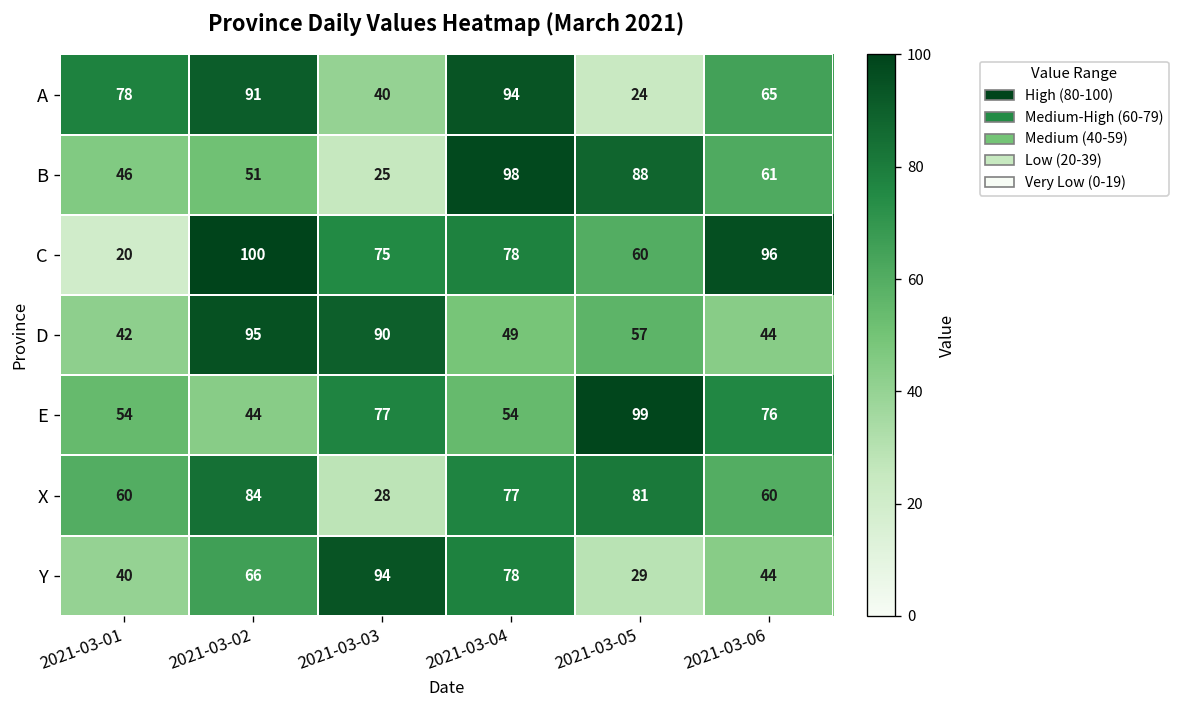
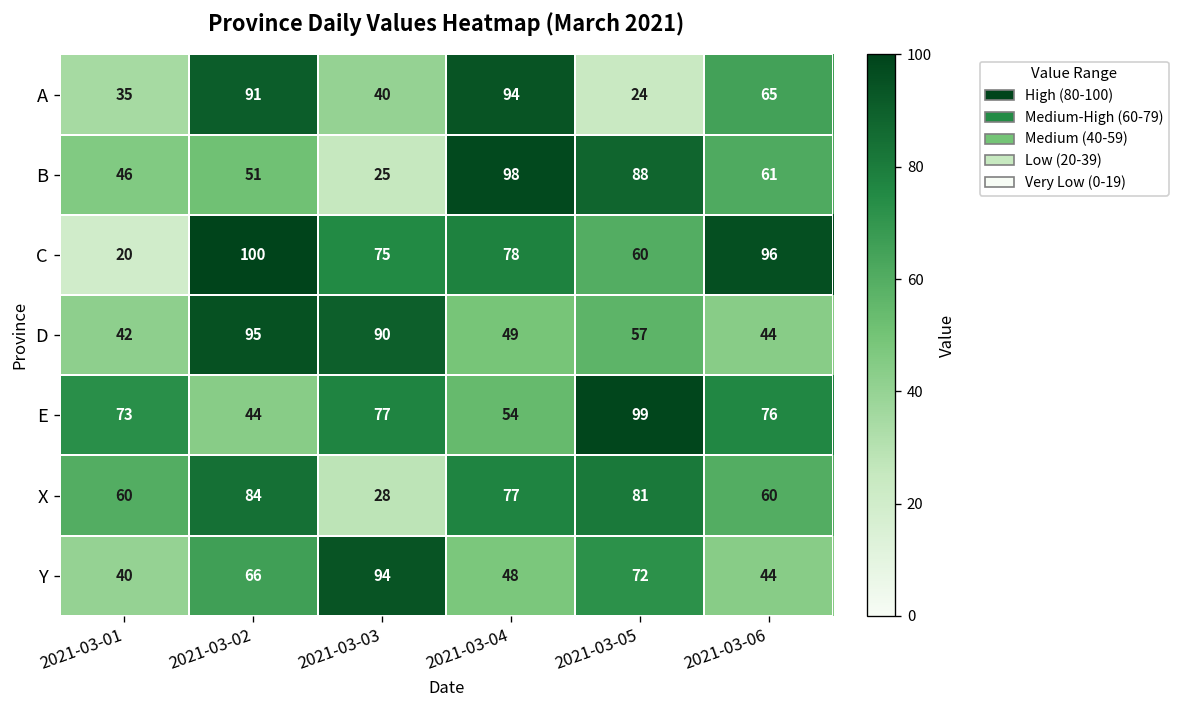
A, 2021-03-01: 78 -> 35
E, 2021-03-01: 54 -> 73
Y, 2021-03-04: 78 -> 48
Y, 2021-03-05: 29 -> 72
